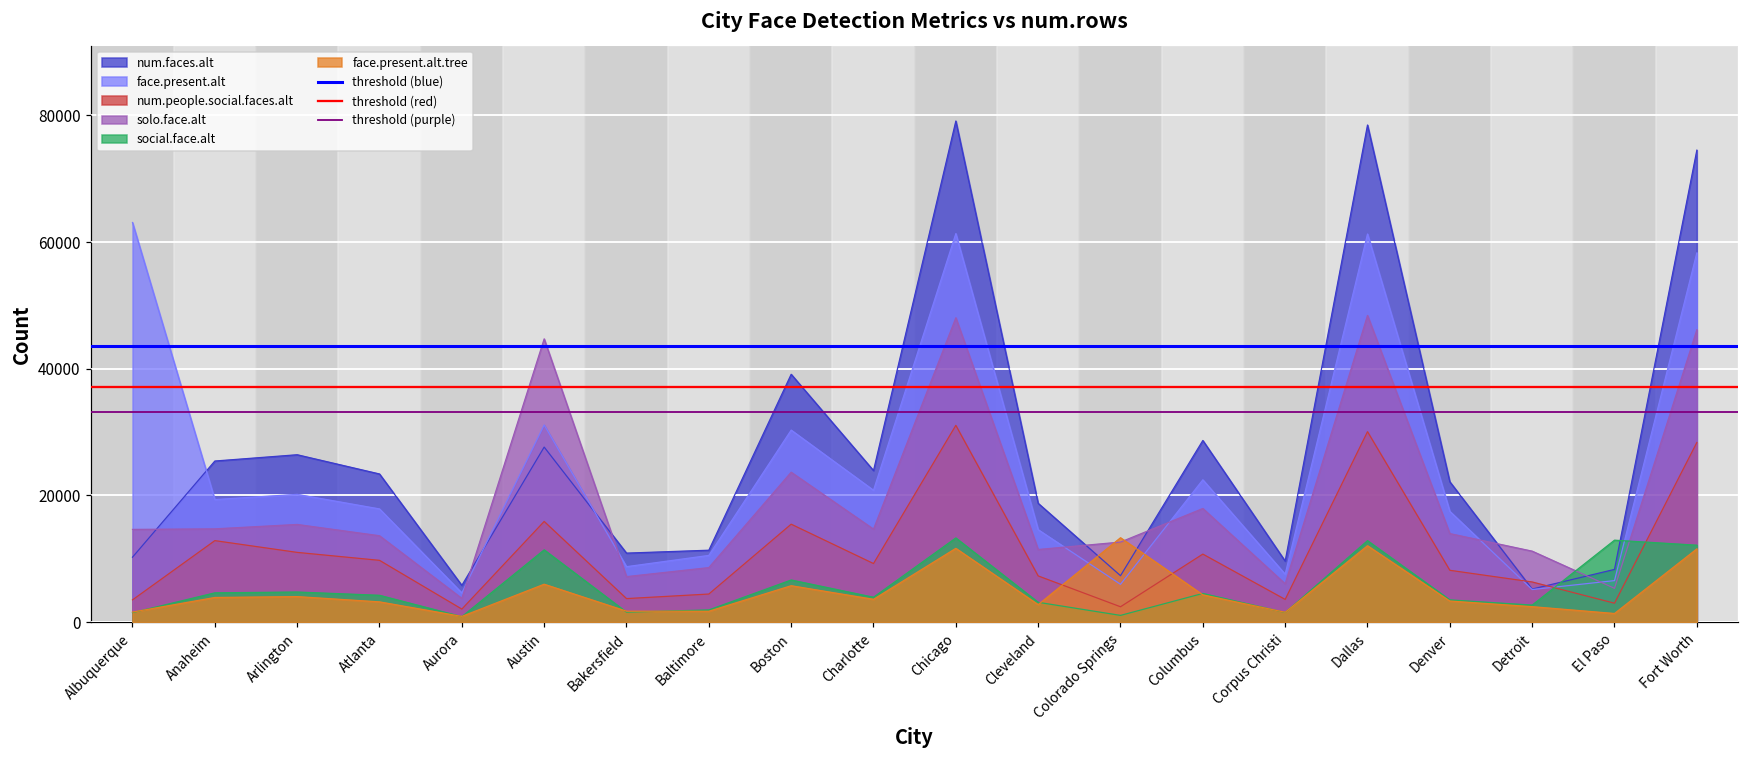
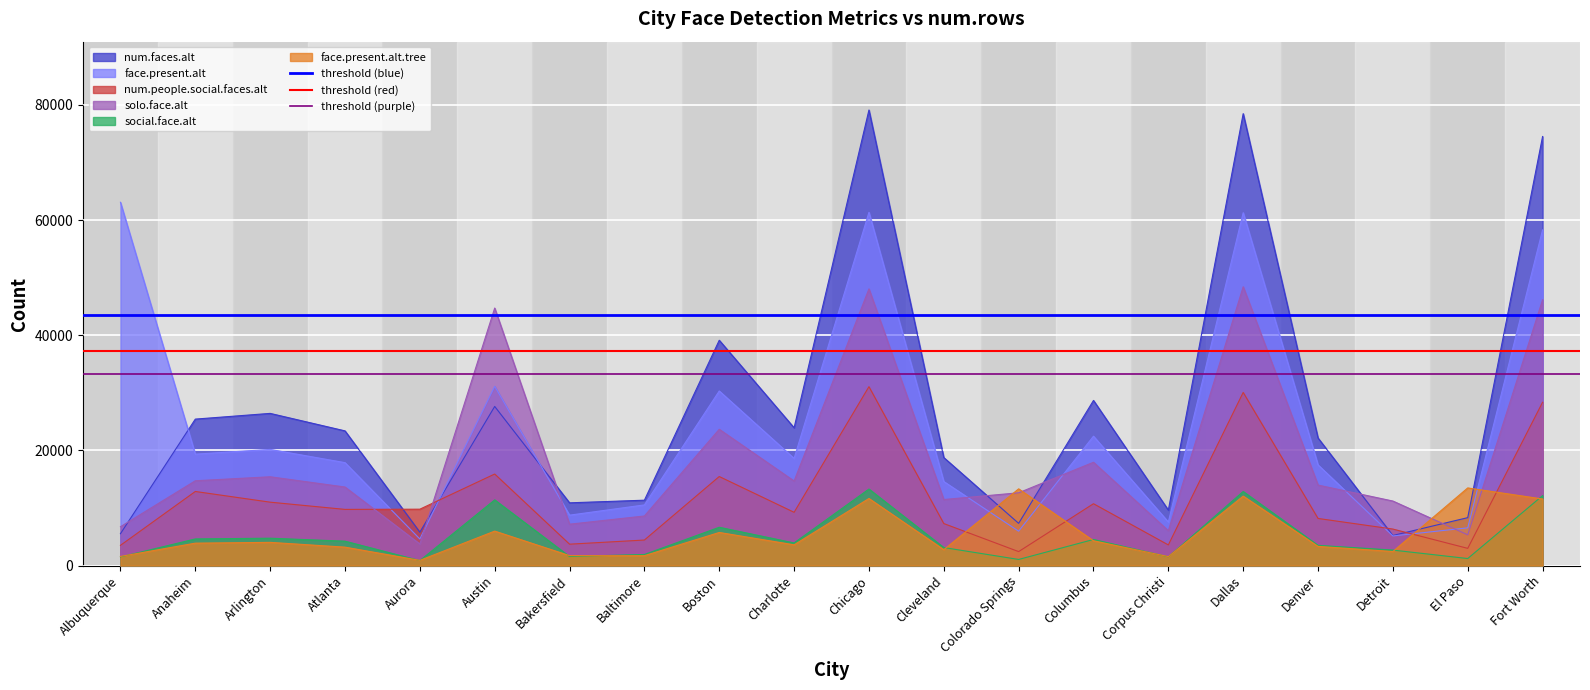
num.faces.alt, Albuquerque: 10000 -> 6000
solo.face.alt, Albuquerque: 15000 -> 7000
num.people.social.faces.alt, Aurora: 2000 -> 10000
face.present.alt, Charlotte: 21000 -> 19000
social.face.alt, El Paso: 13000 -> 1000
face.present.alt.tree, El Paso: 1000 -> 13000
